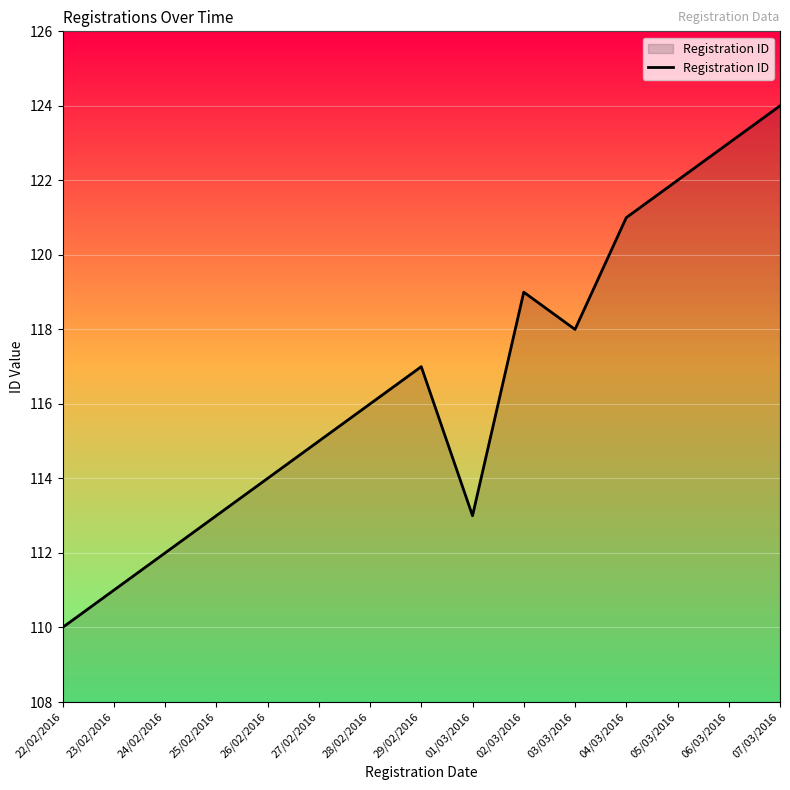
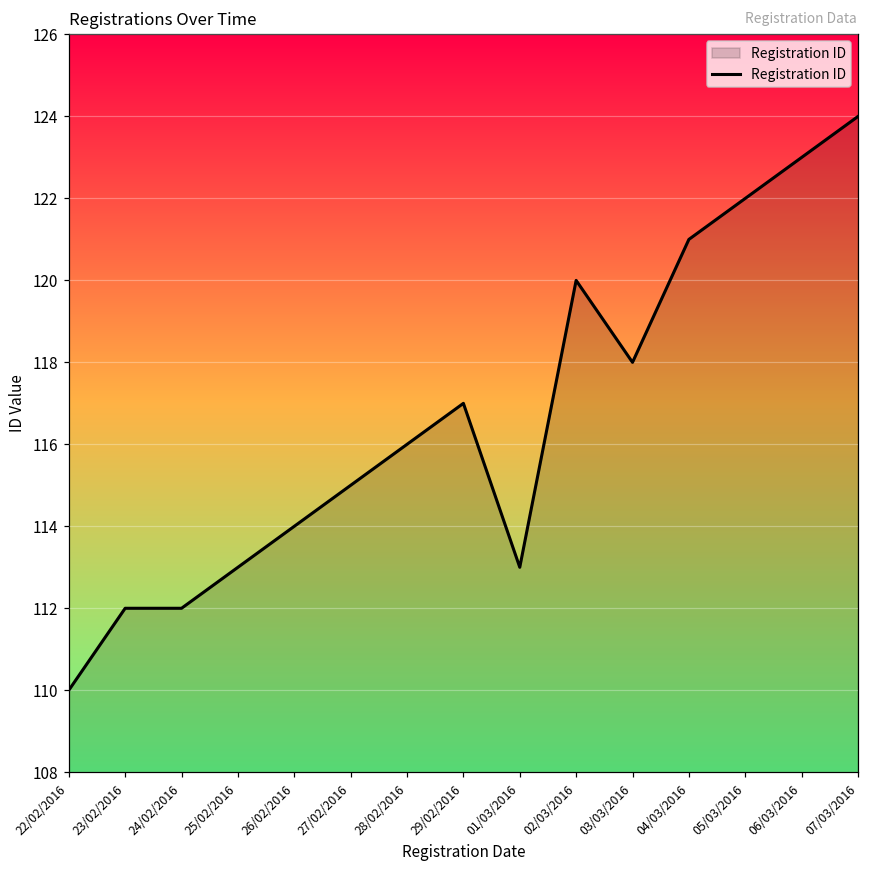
23/02/2016: 111 -> 112
02/03/2016: 119 -> 120
